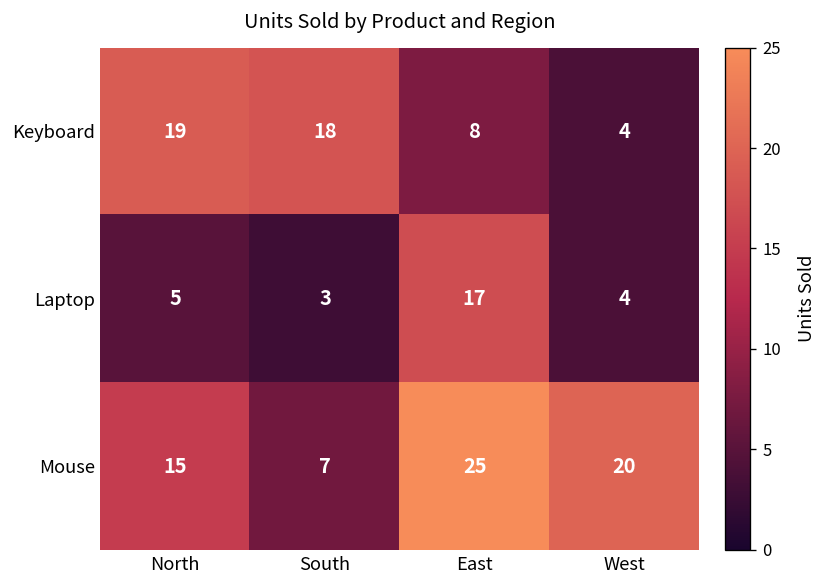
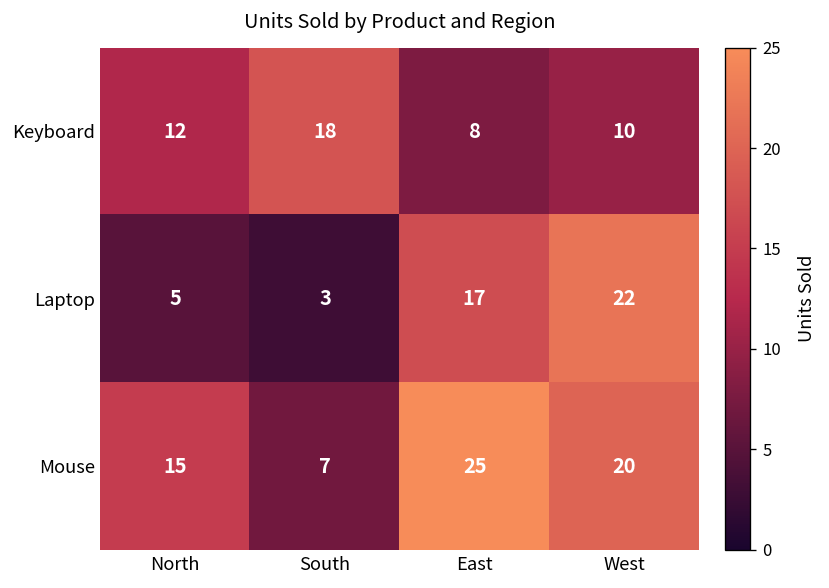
Keyboard, North: 19 -> 12
Keyboard, West: 4 -> 10
Laptop, West: 4 -> 22
